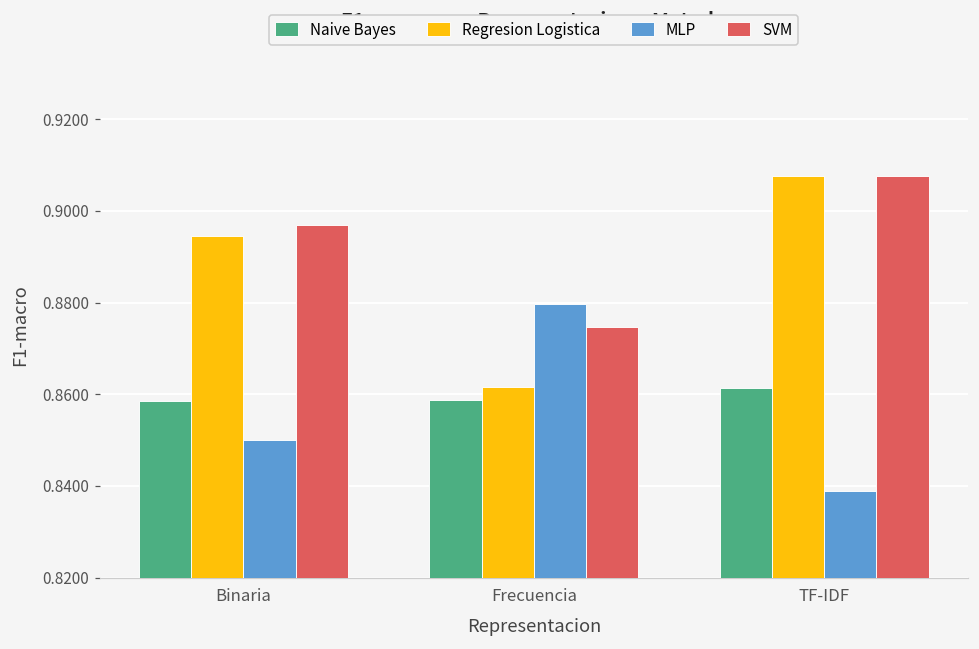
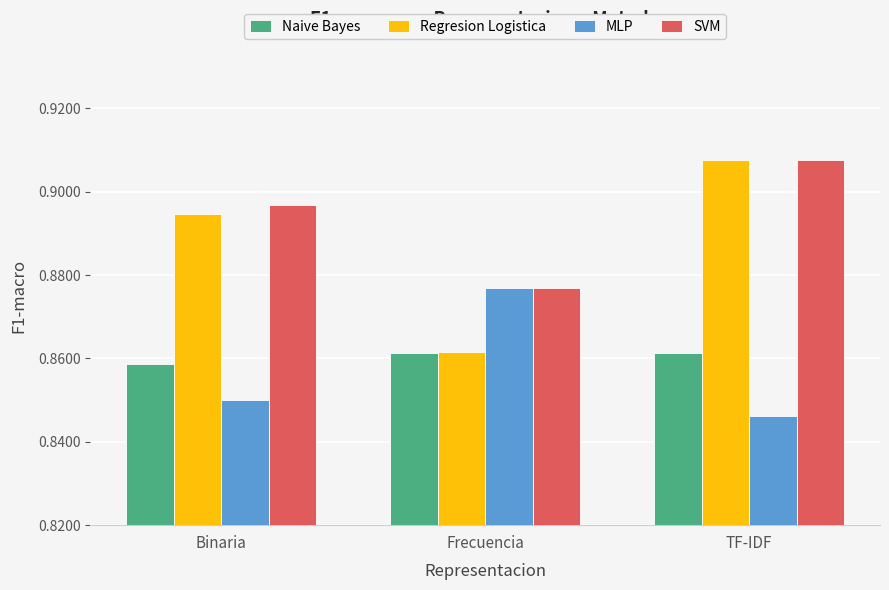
Naive Bayes, Frecuencia: 0.859 -> 0.861
MLP, Frecuencia: 0.880 -> 0.877
SVM, Frecuencia: 0.875 -> 0.877
MLP, TF-IDF: 0.839 -> 0.846
